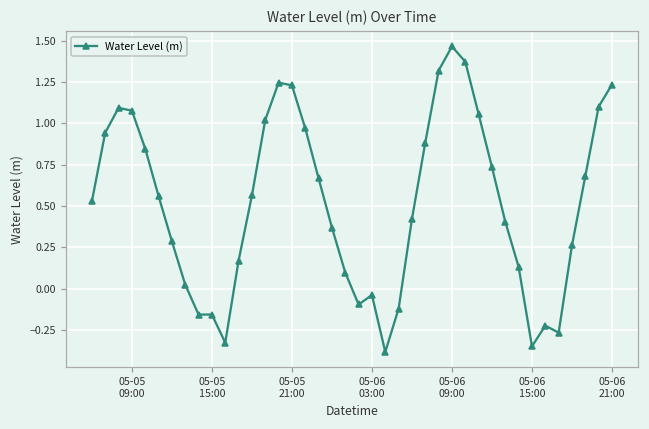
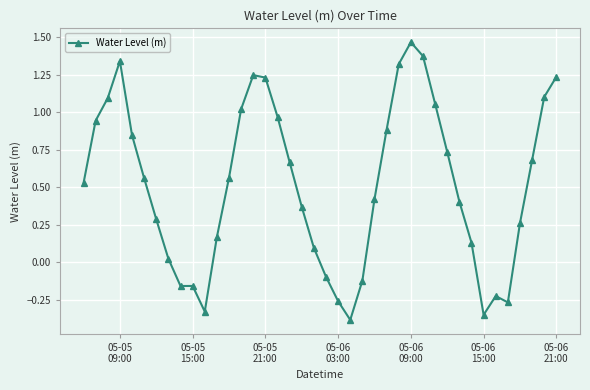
05-05 09:00: 1.08 -> 1.34
05-06 03:00: -0.04 -> -0.26
